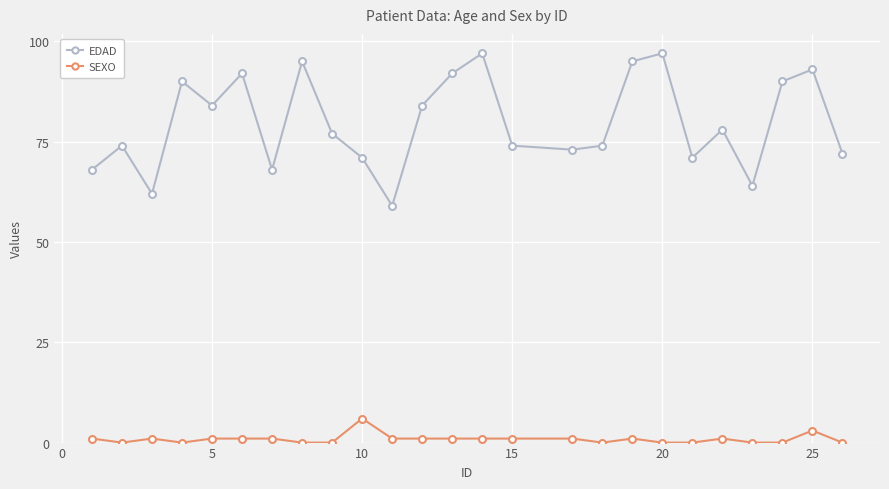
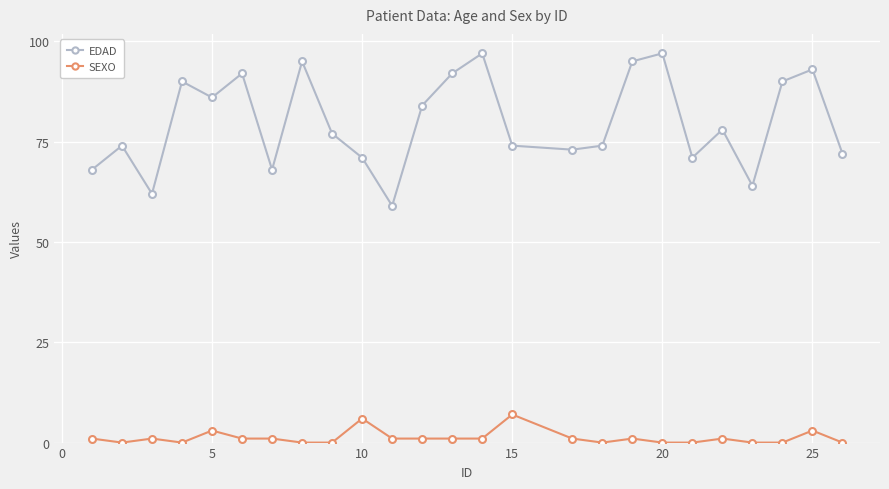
EDAD, 5: 84 -> 86
SEXO, 5: 1 -> 3
SEXO, 15: 1 -> 7
